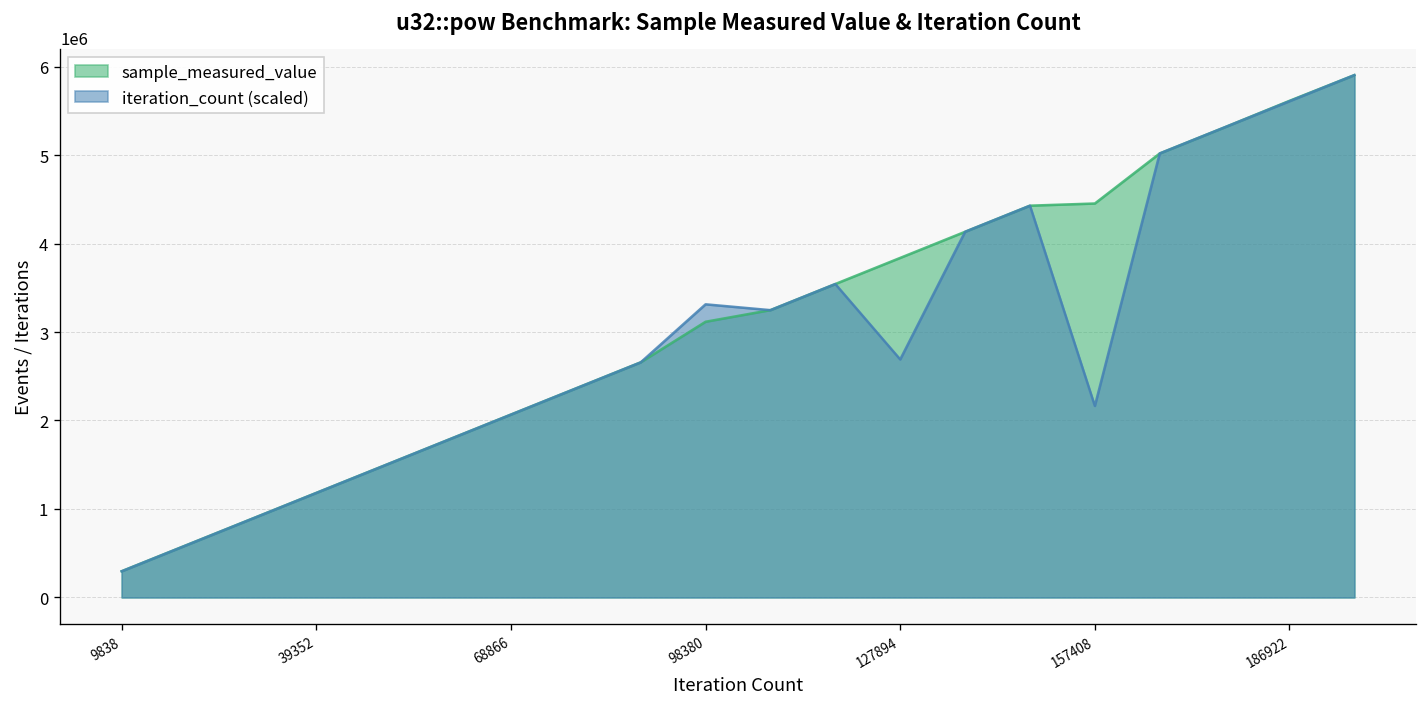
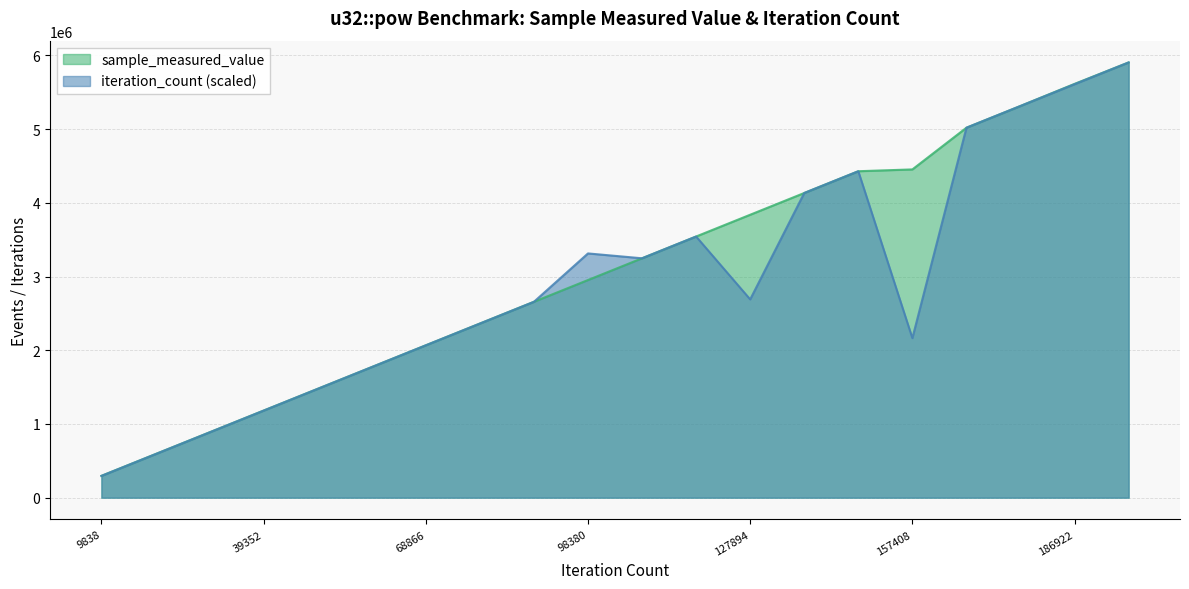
sample_measured_value, 98380: 3100000 -> 3000000
